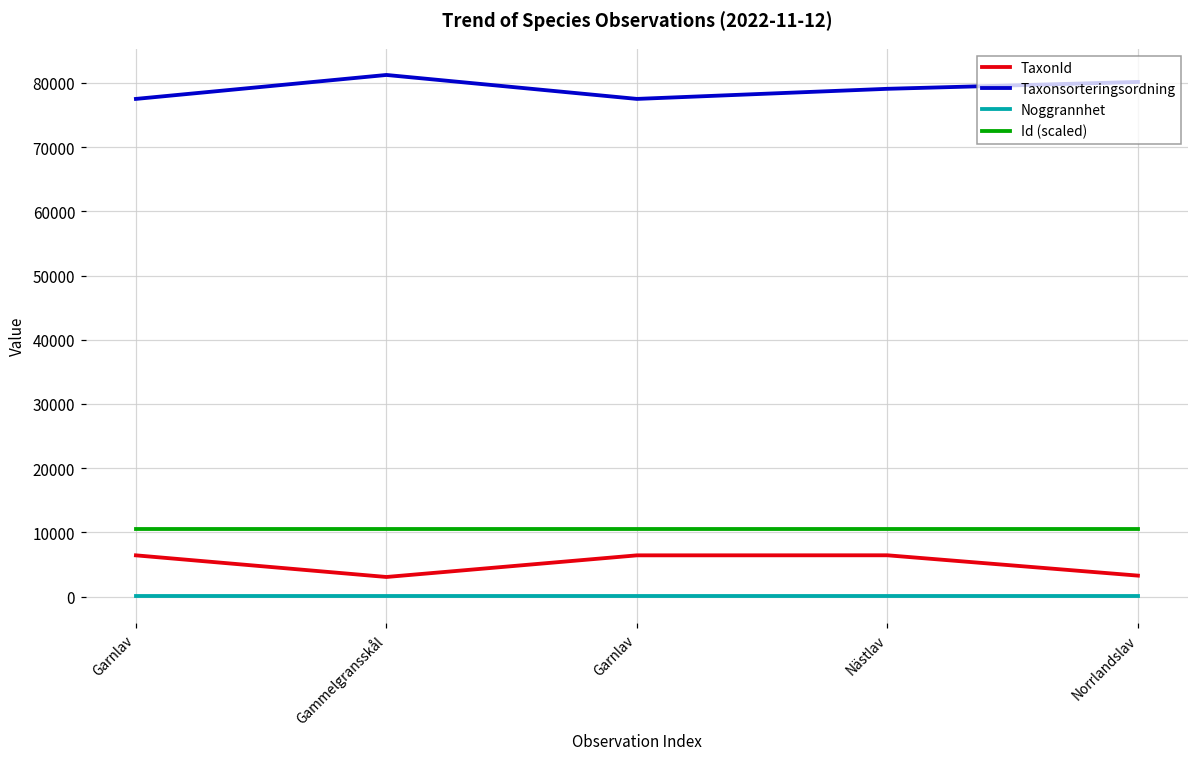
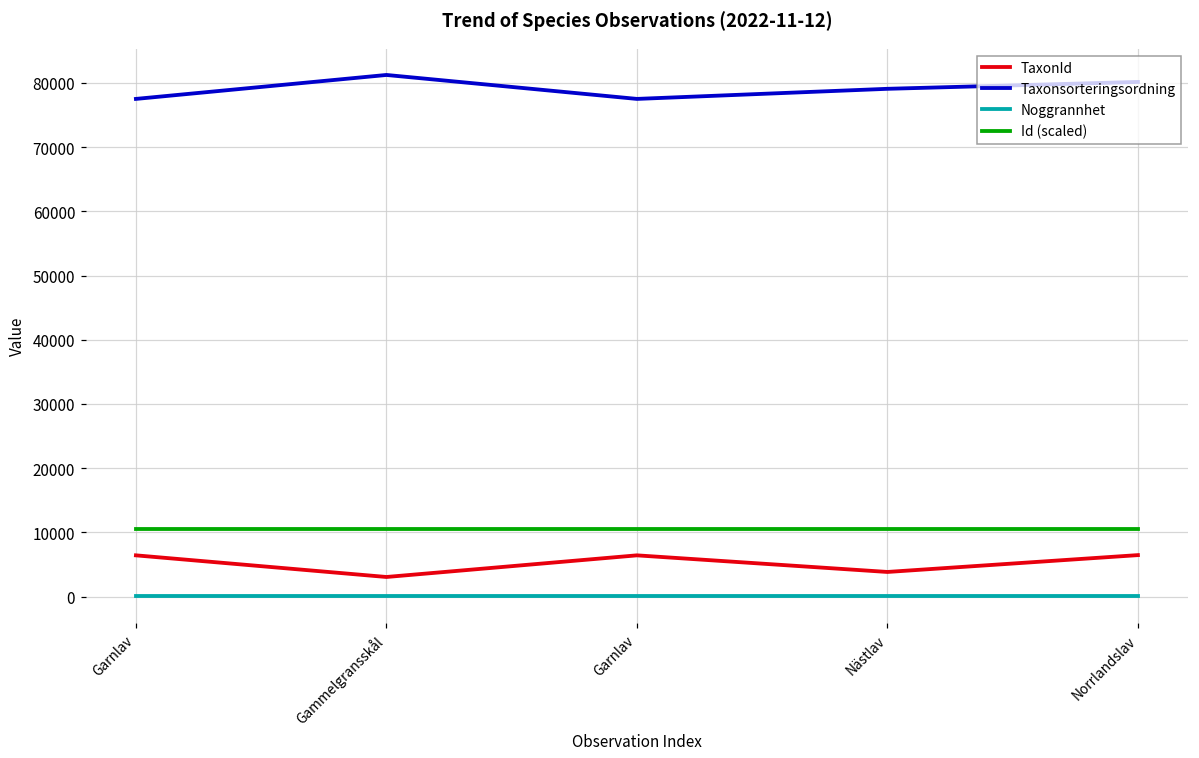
TaxonId, Nästlav: 6000 -> 4000
TaxonId, Norrlandslav: 3000 -> 6000
